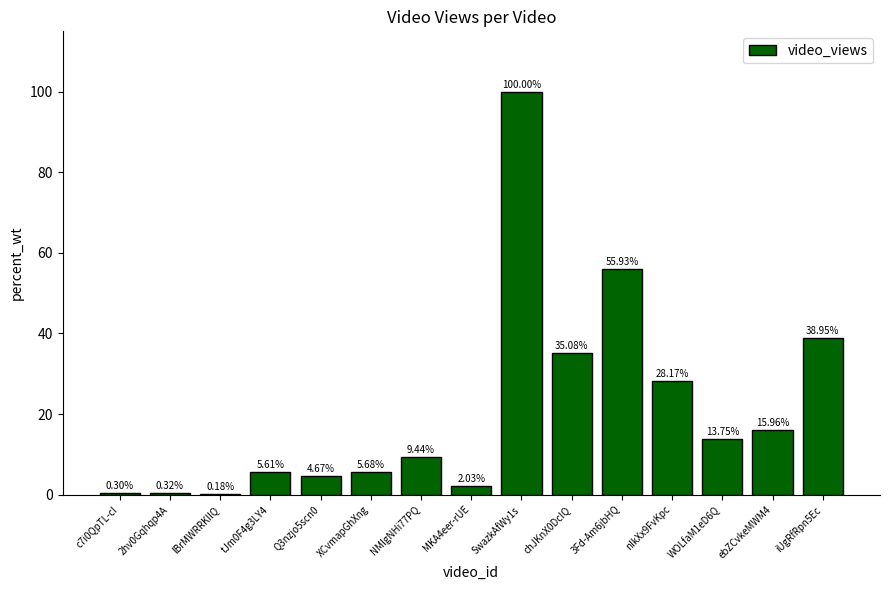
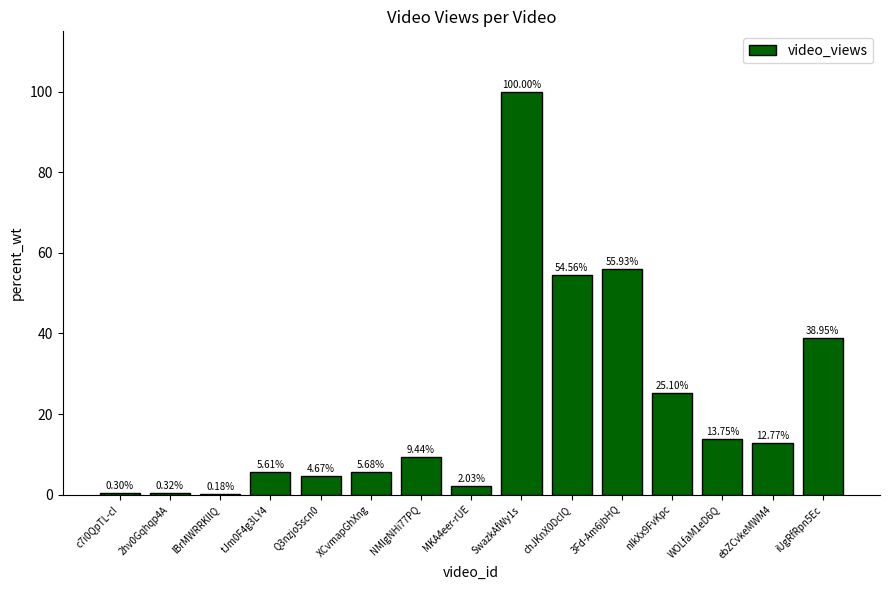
chJKnX0DcIQ: 35.08% -> 54.56%
nIkXx9FvKpc: 28.17% -> 25.10%
ebZCvkeMWM4: 15.96% -> 12.77%
